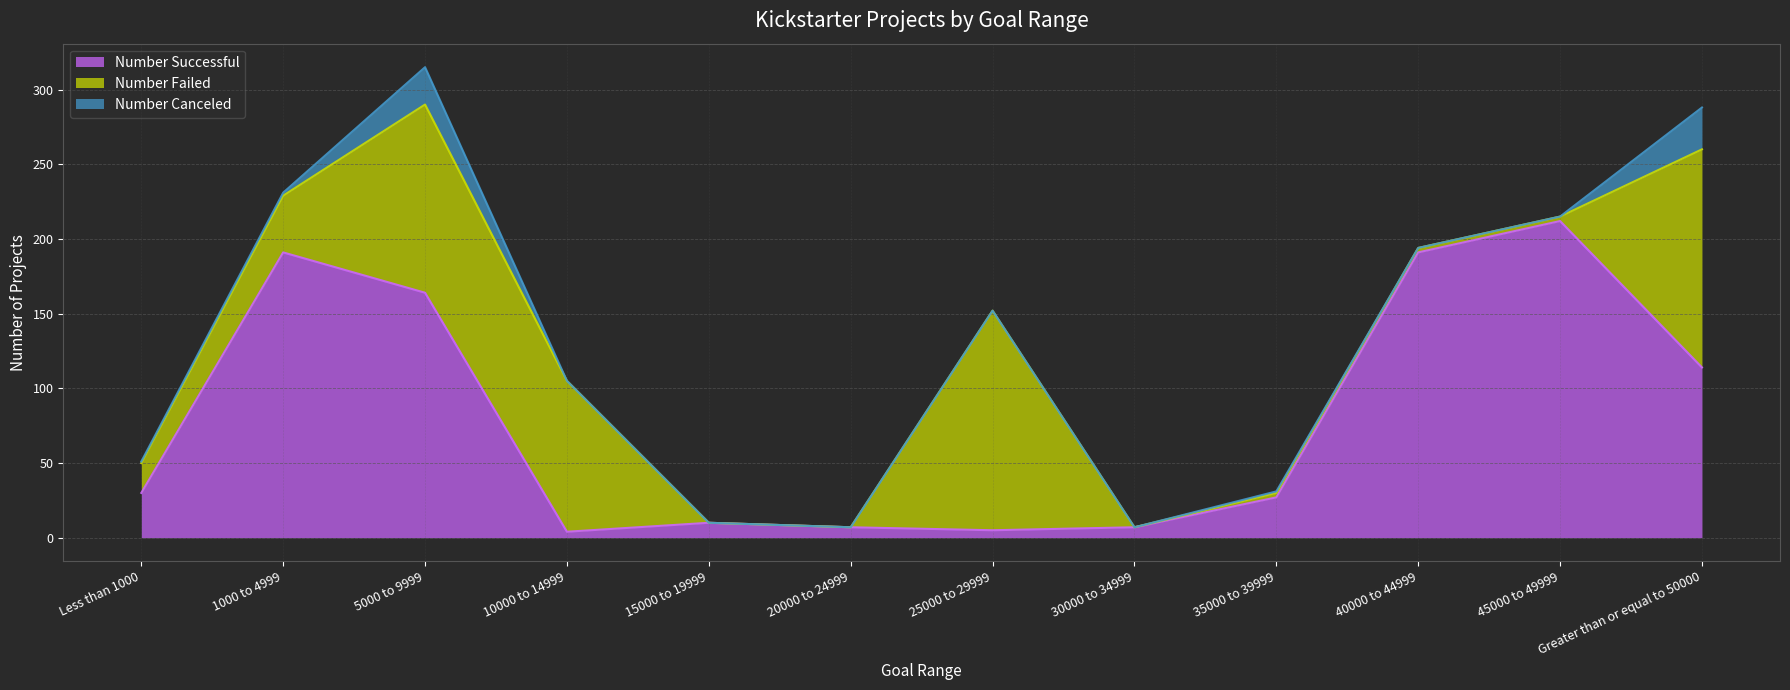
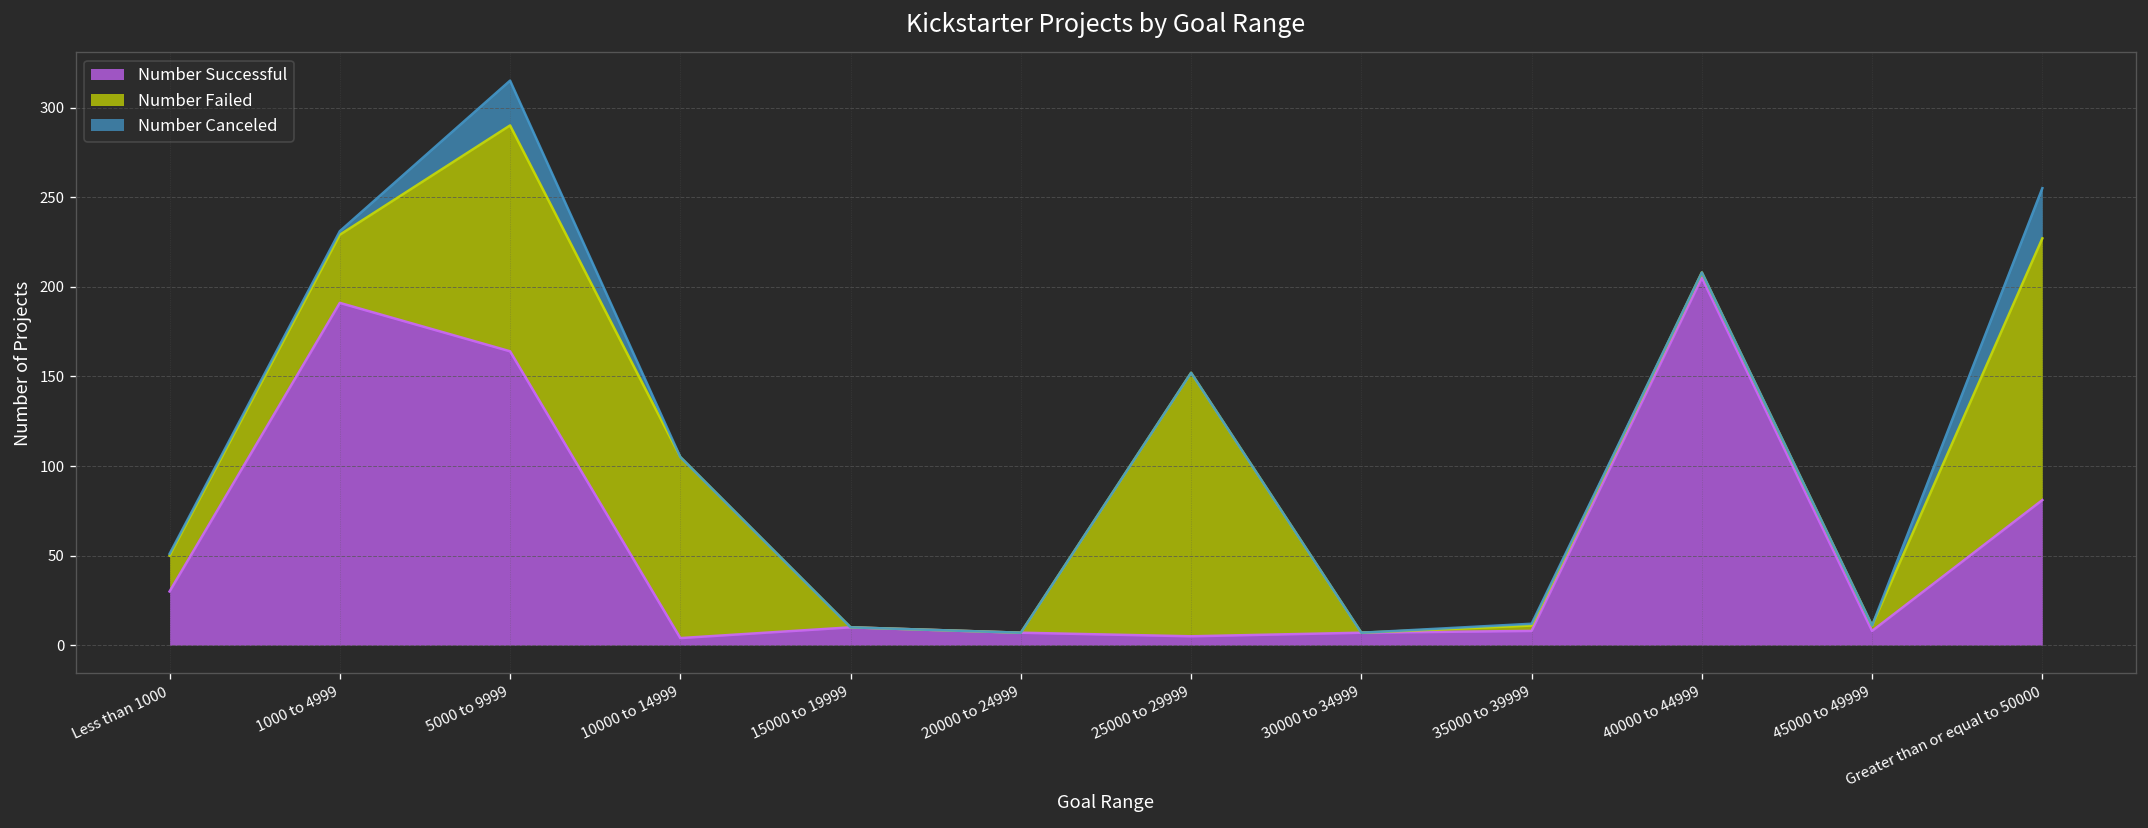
Number Successful, 35000 to 39999: 27 -> 8
Number Successful, 40000 to 44999: 191 -> 205
Number Successful, 45000 to 49999: 212 -> 8
Number Successful, Greater than or equal to 50000: 114 -> 81
